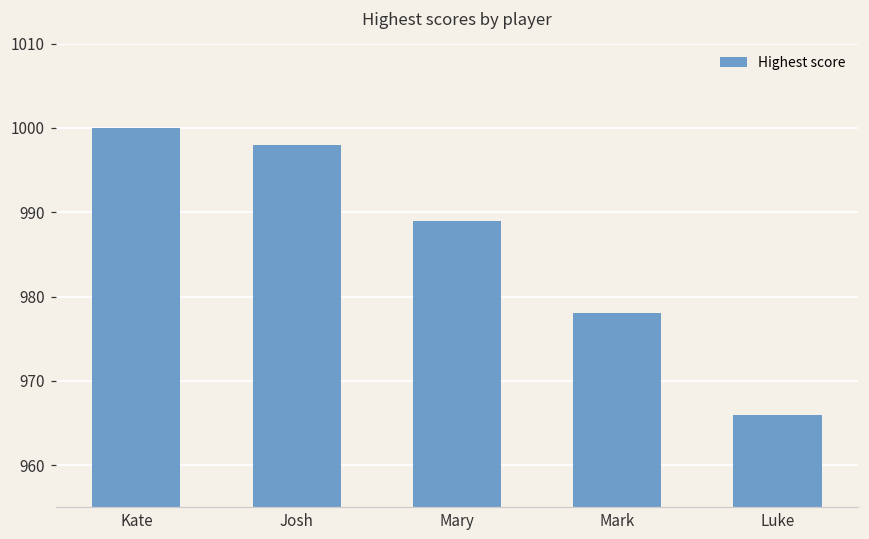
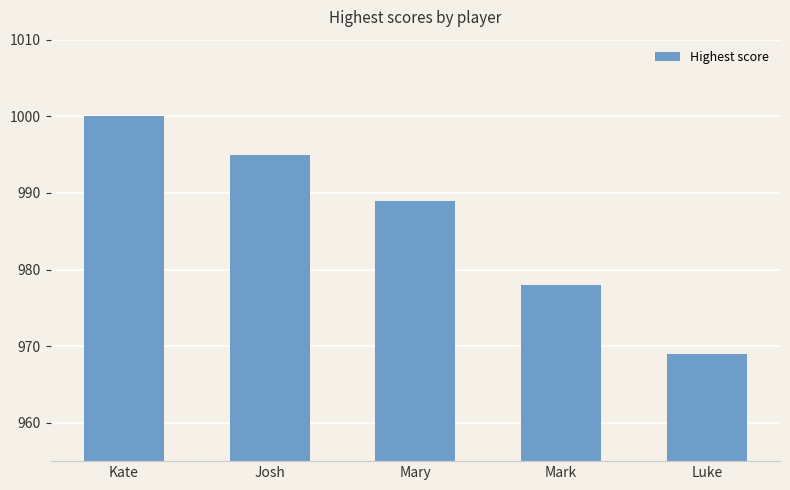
Josh: 998 -> 995
Luke: 966 -> 969
